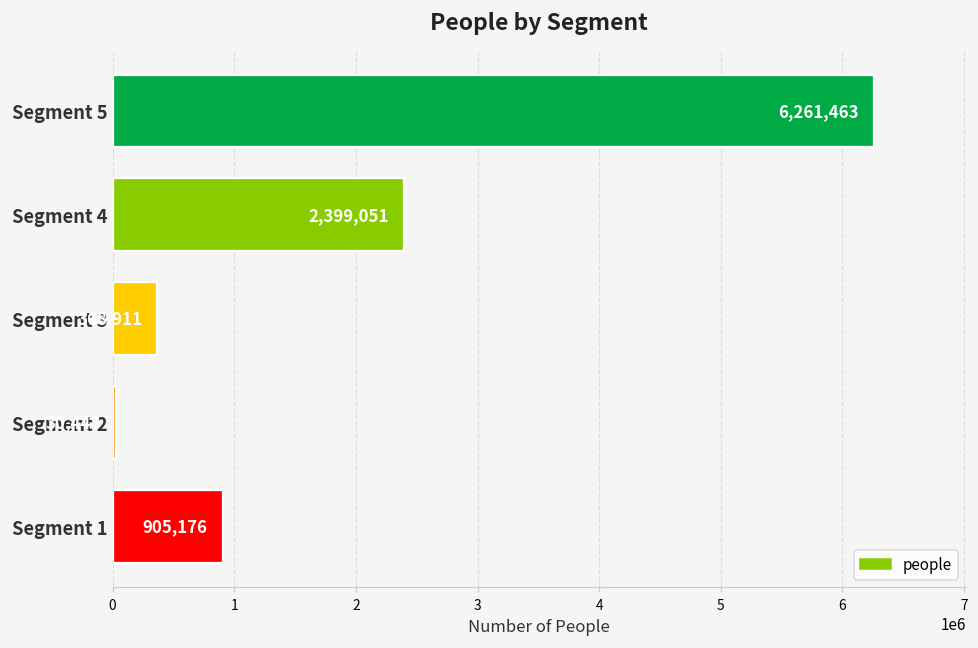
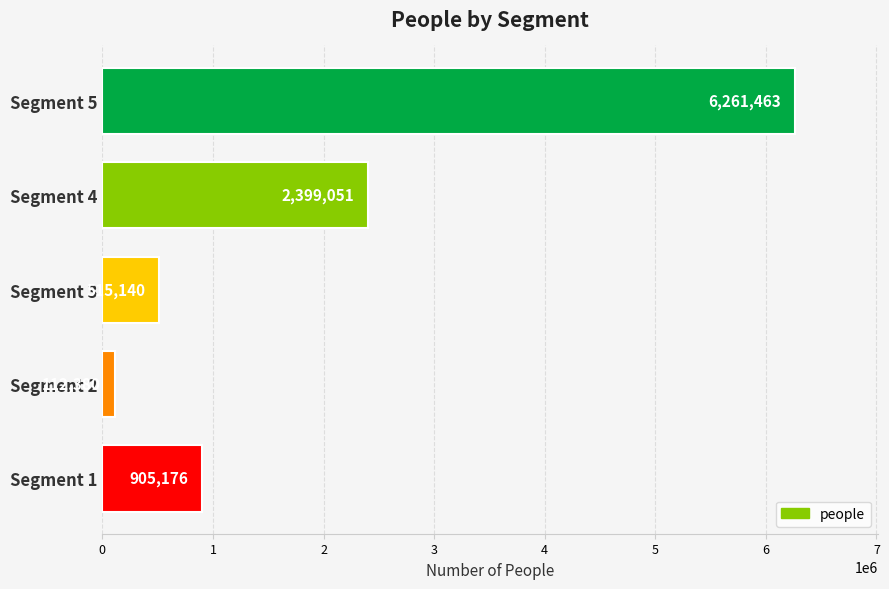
Segment 3: 370000 -> 520000
Segment 2: 30000 -> 110000
